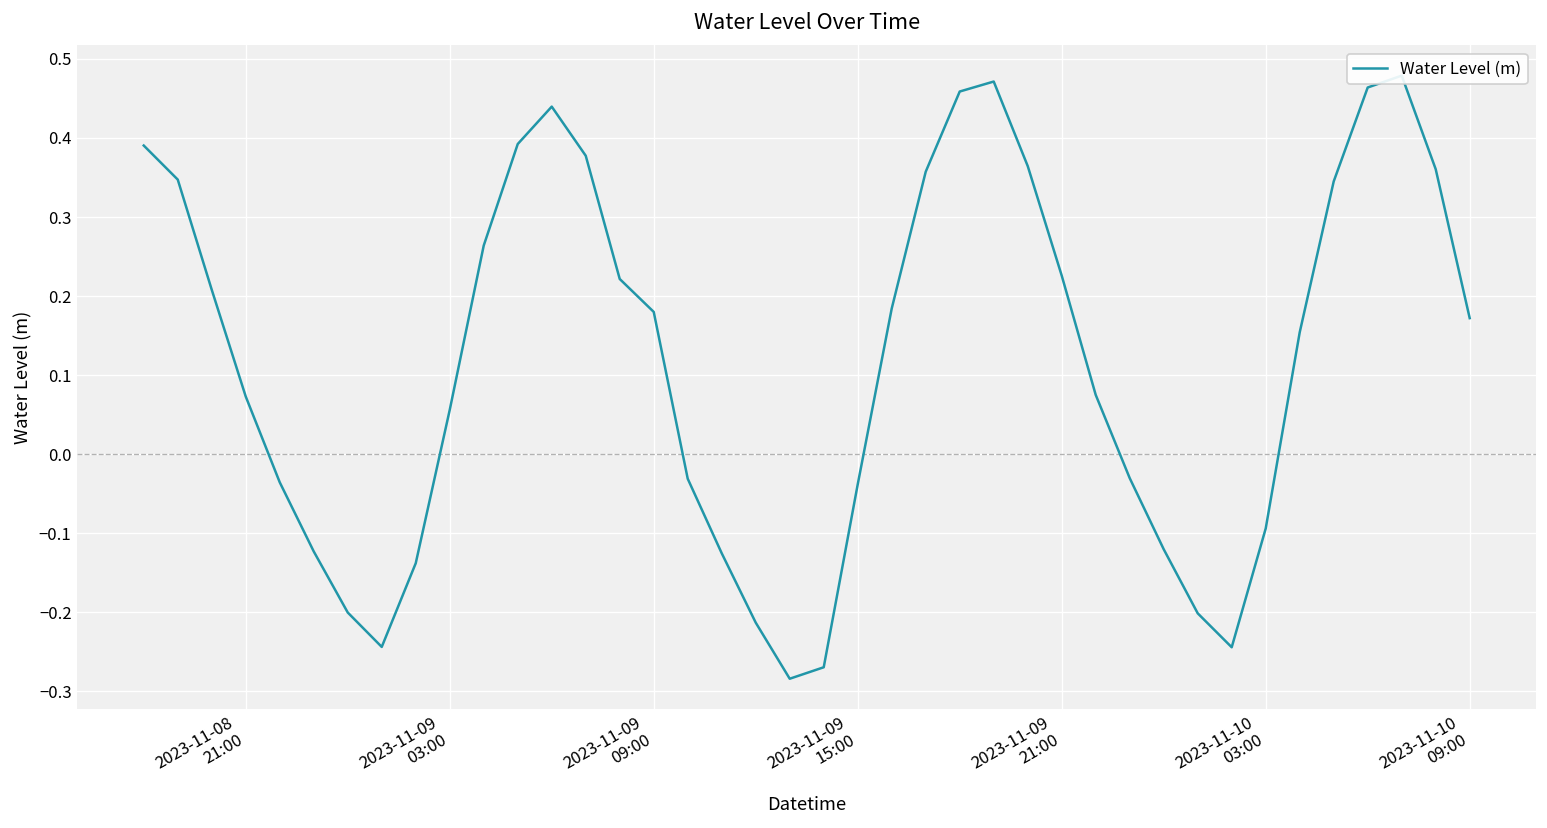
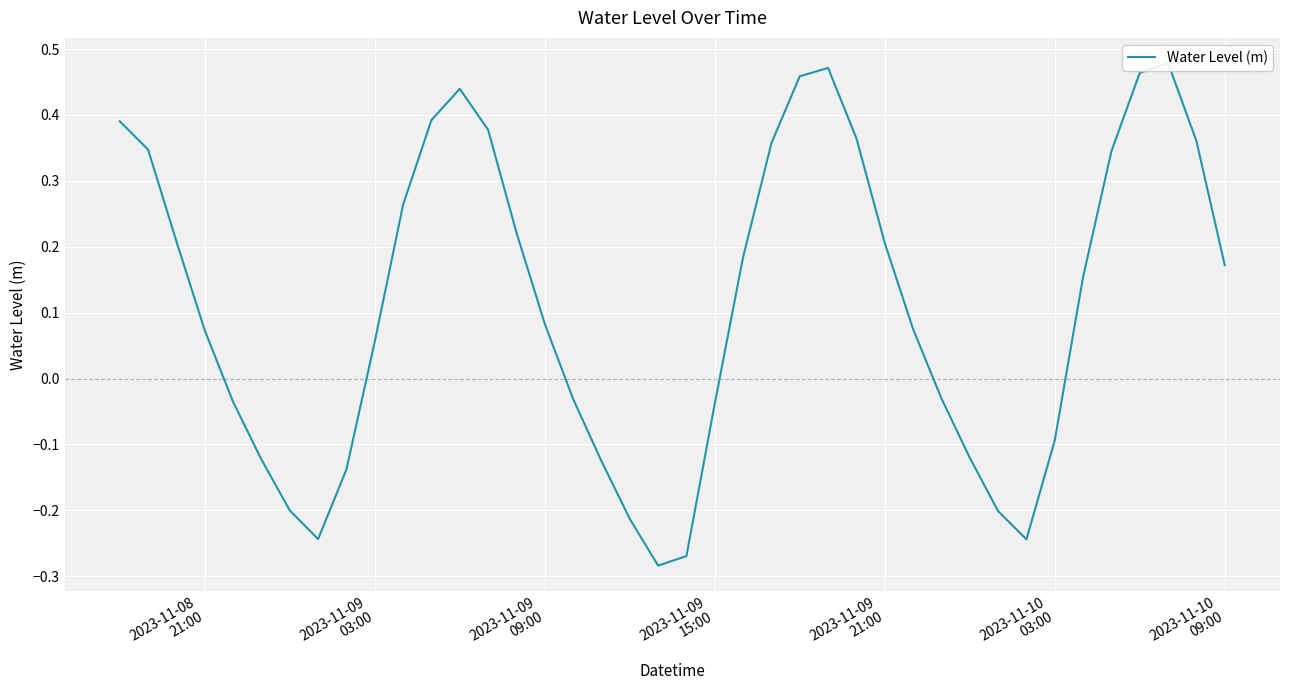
2023-11-09 09:00: 0.18 -> 0.08
2023-11-09 21:00: 0.23 -> 0.21
